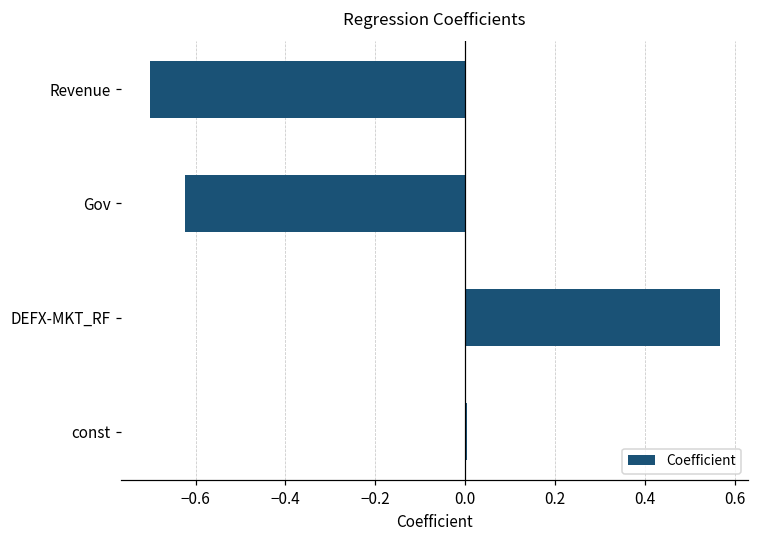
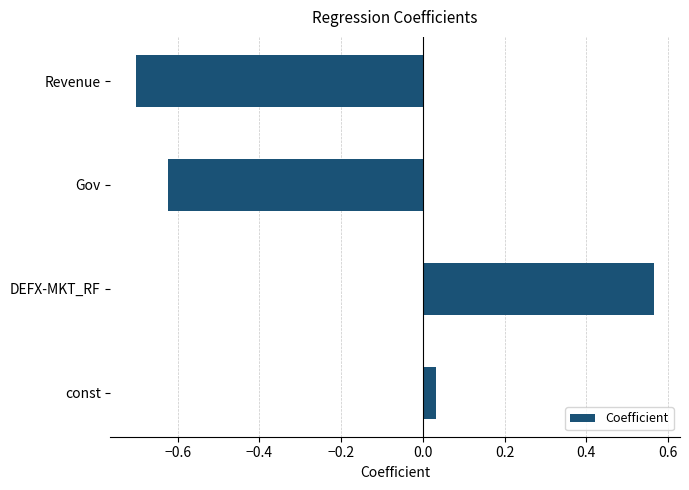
const: 0.00 -> 0.03
